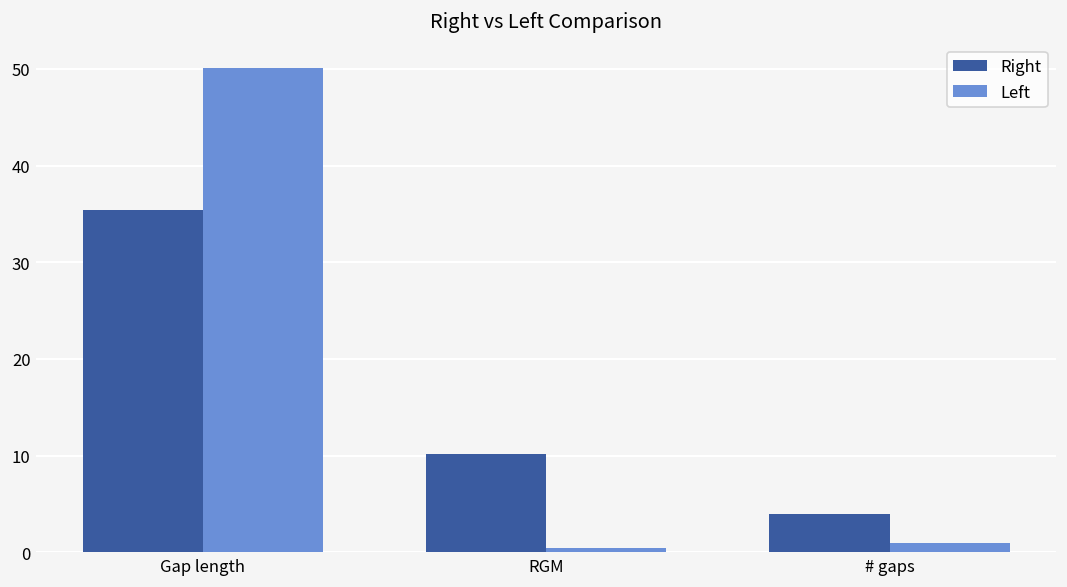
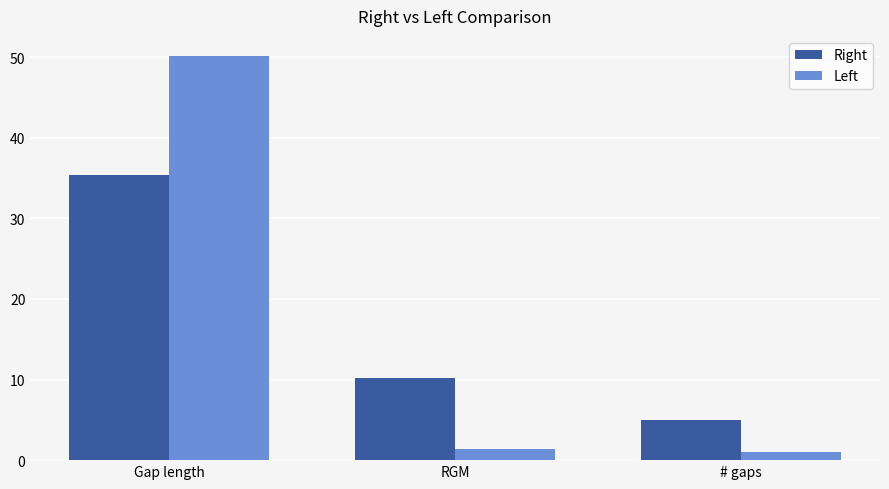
Left, RGM: 0 -> 1
Right, # gaps: 4 -> 5
